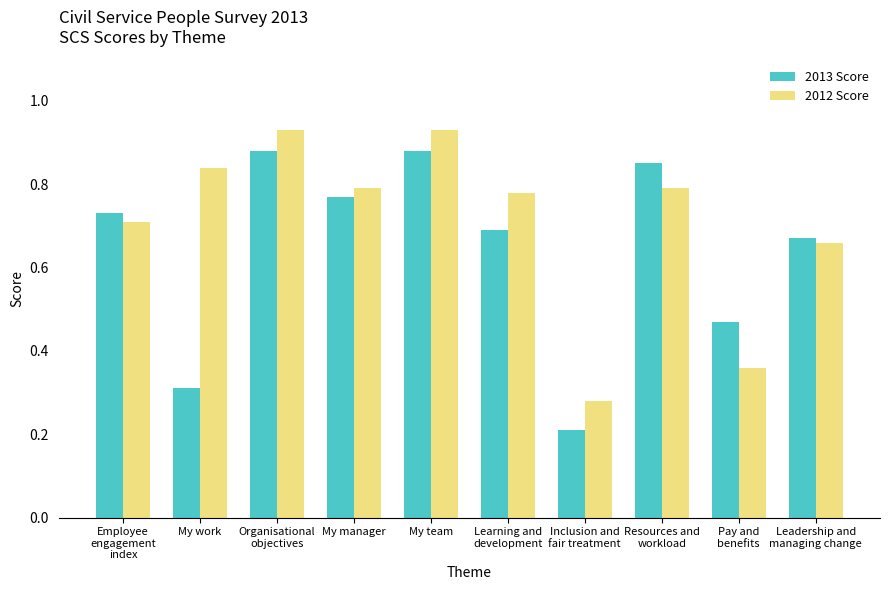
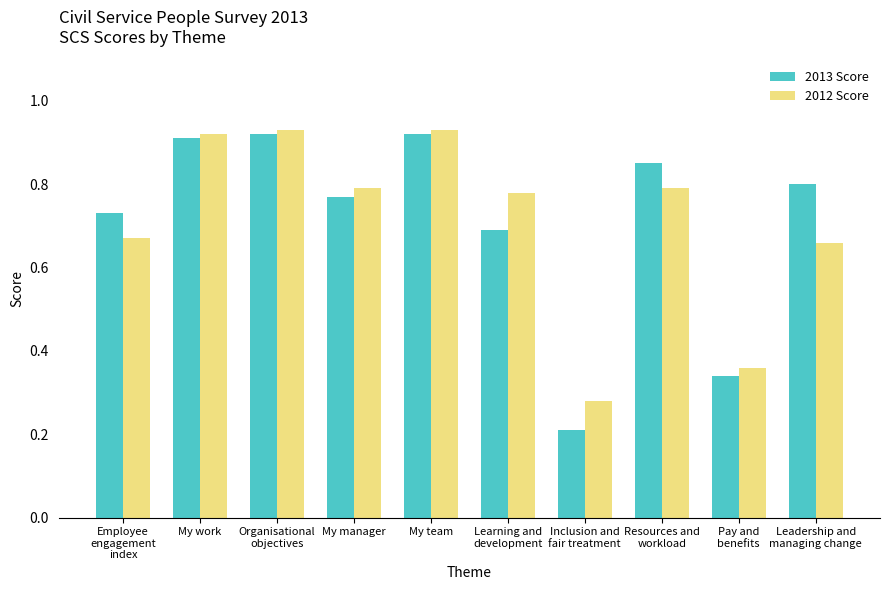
2012 Score, Employee engagement index: 0.71 -> 0.67
2013 Score, My work: 0.31 -> 0.91
2012 Score, My work: 0.84 -> 0.92
2013 Score, Organisational objectives: 0.88 -> 0.92
2013 Score, My team: 0.88 -> 0.92
2013 Score, Pay and benefits: 0.47 -> 0.34
2013 Score, Leadership and managing change: 0.67 -> 0.80
